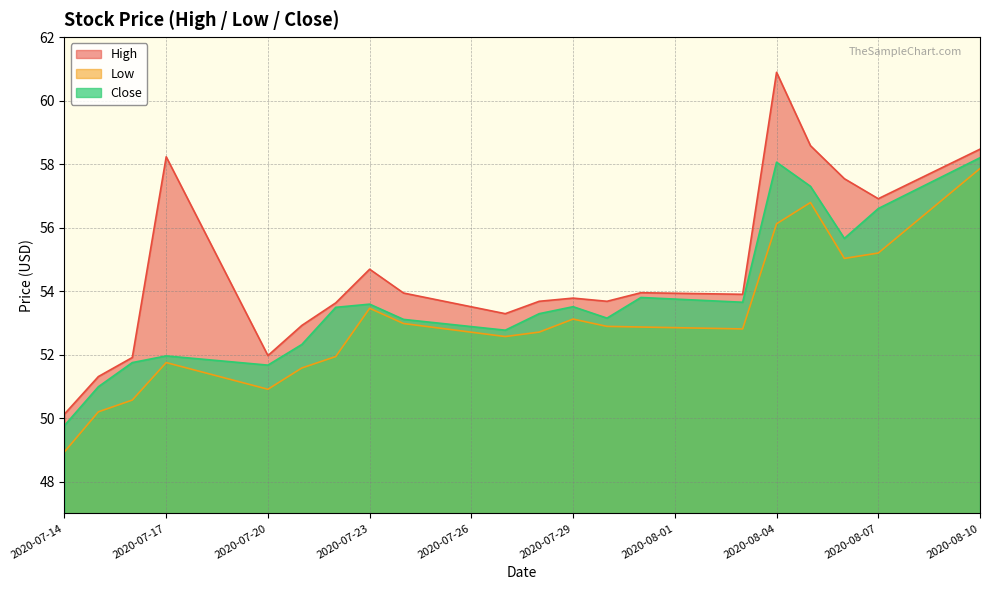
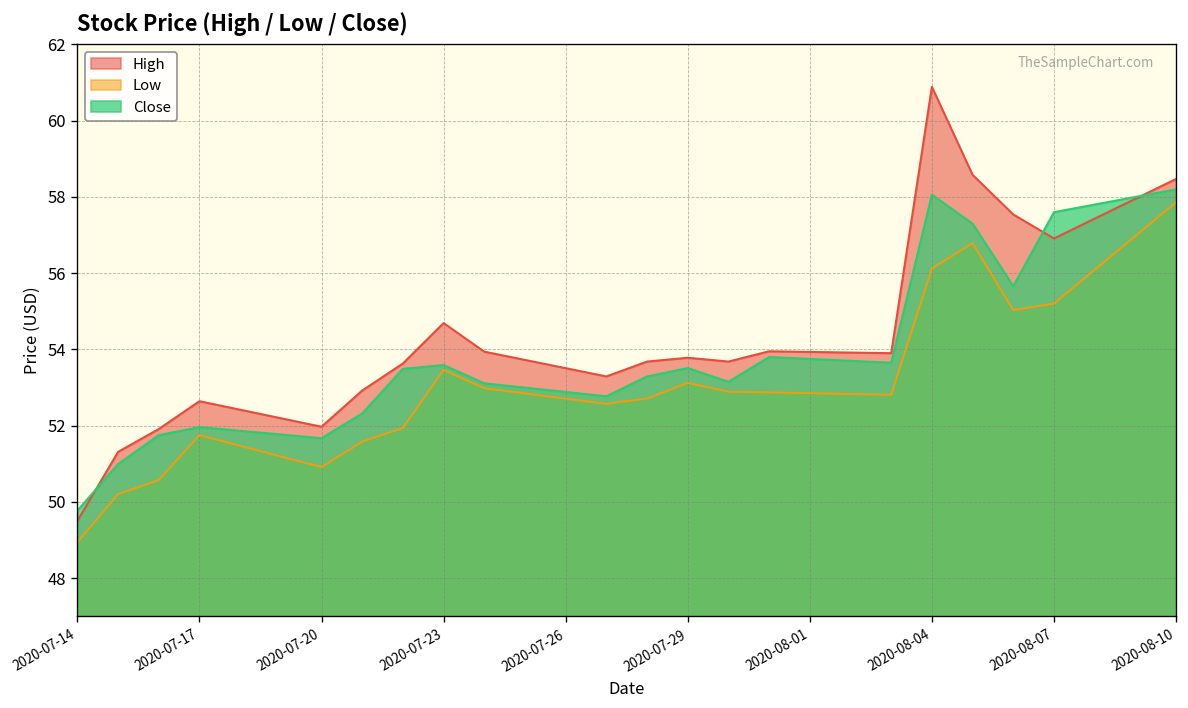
High, 2020-07-14: 50.1 -> 49.5
High, 2020-07-17: 58.2 -> 52.6
Close, 2020-08-07: 56.6 -> 57.6
